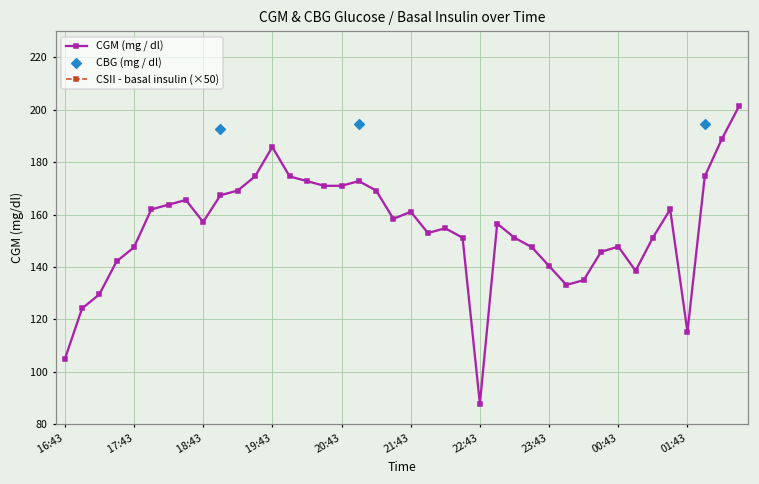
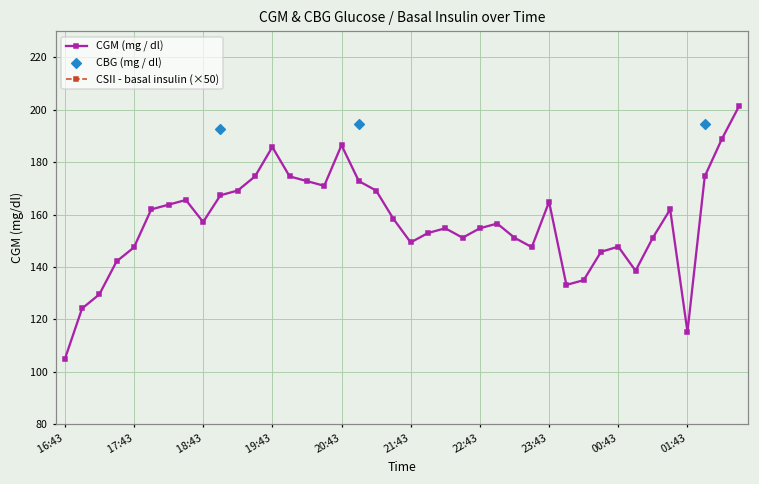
CGM (mg / dl), 20:43: 171 -> 187
CGM (mg / dl), 21:43: 161 -> 149
CGM (mg / dl), 22:43: 88 -> 155
CGM (mg / dl), 23:43: 140 -> 165
